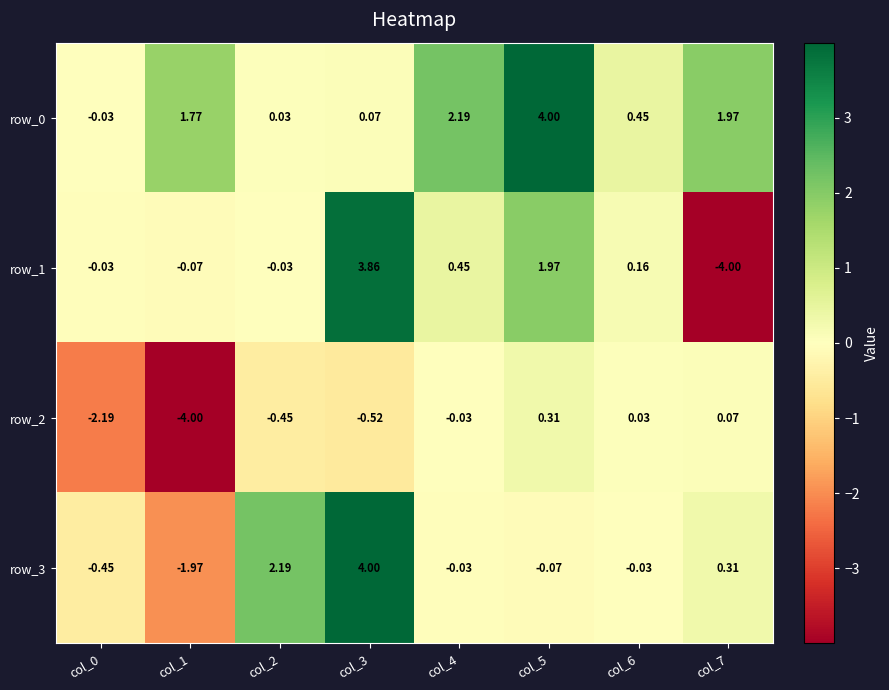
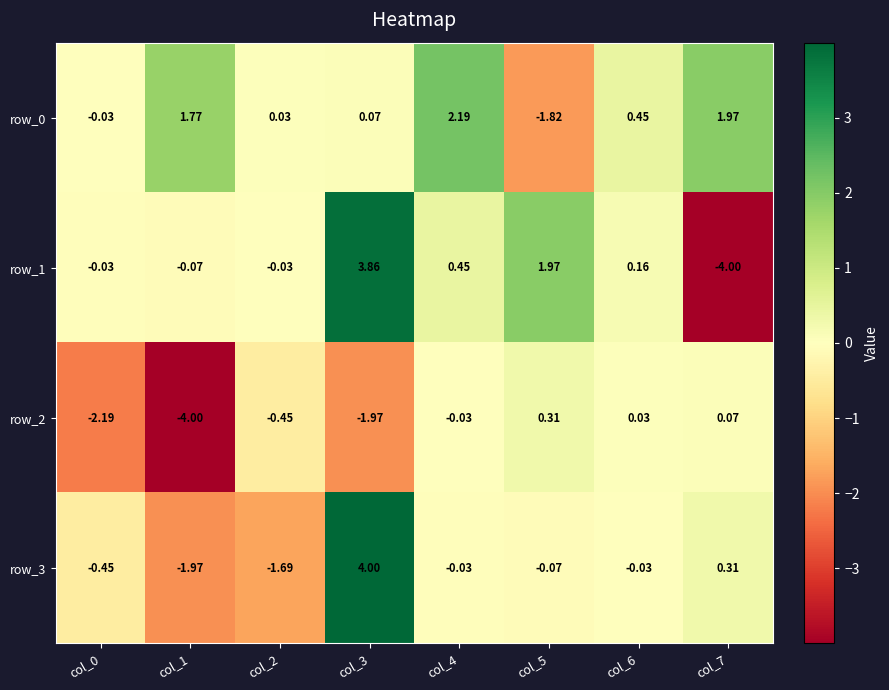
row_0, col_5: 4.00 -> -1.82
row_2, col_3: -0.52 -> -1.97
row_3, col_2: 2.19 -> -1.69
